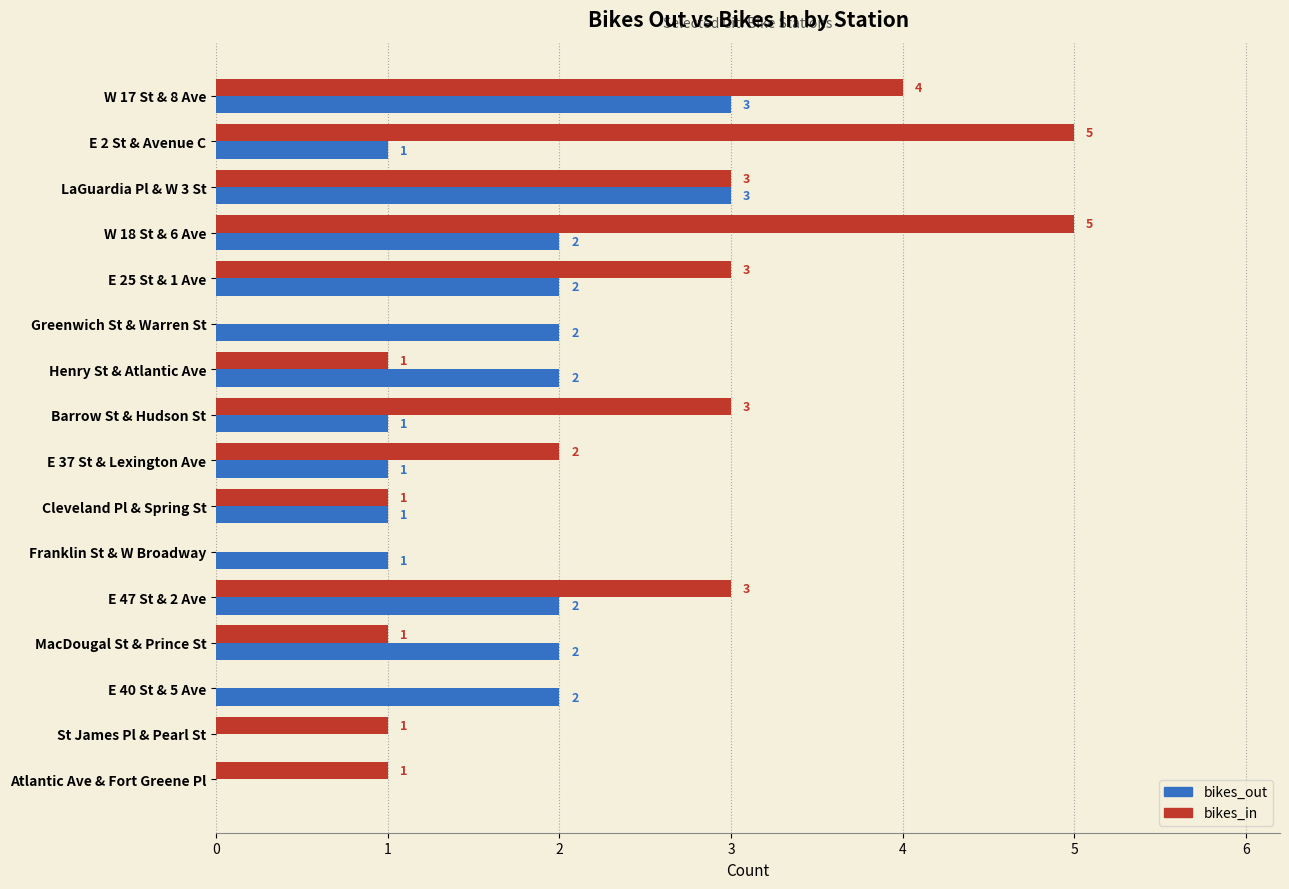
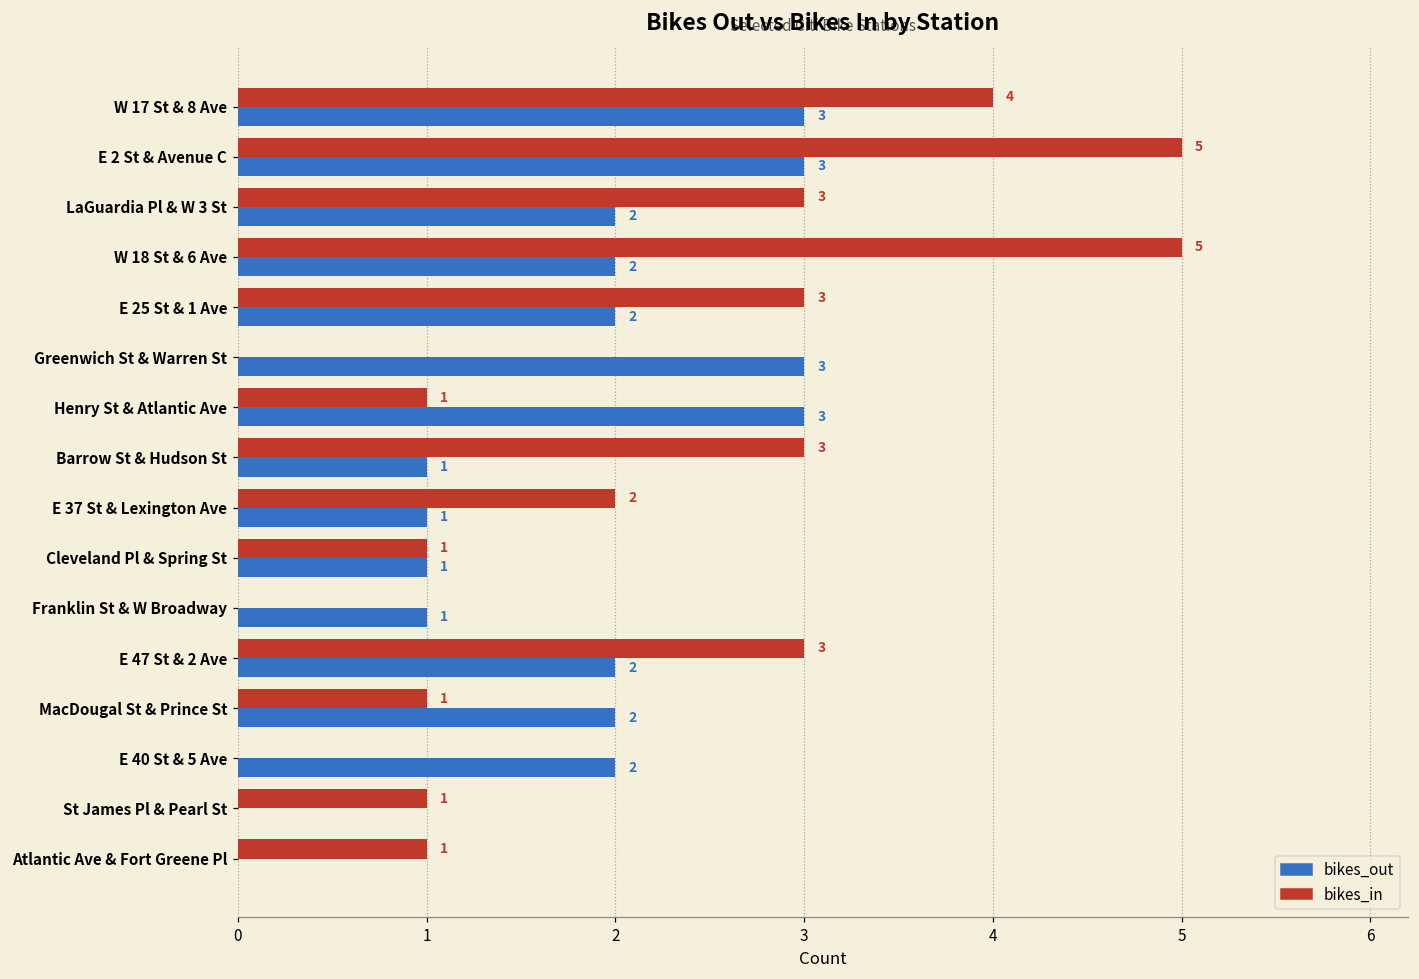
bikes_out, E 2 St & Avenue C: 1 -> 3
bikes_out, LaGuardia Pl & W 3 St: 3 -> 2
bikes_out, Greenwich St & Warren St: 2 -> 3
bikes_out, Henry St & Atlantic Ave: 2 -> 3
